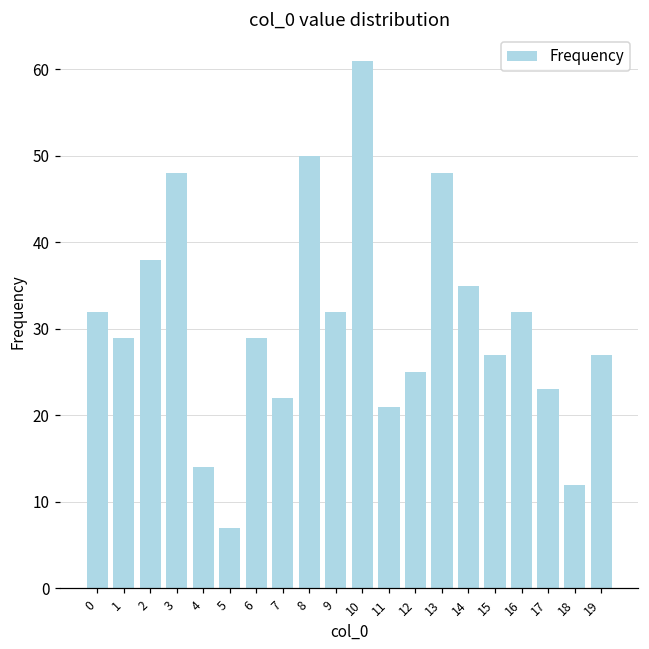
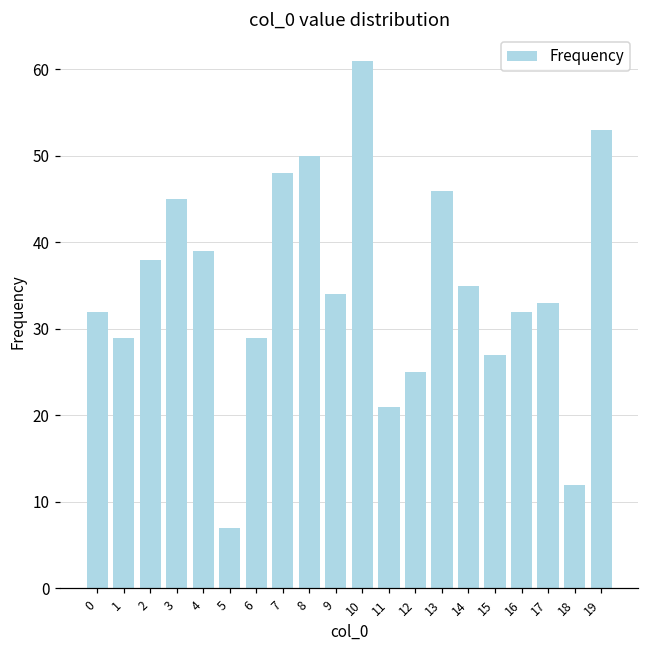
3: 48 -> 45
4: 14 -> 39
7: 22 -> 48
9: 32 -> 34
13: 48 -> 46
17: 23 -> 33
19: 27 -> 53
